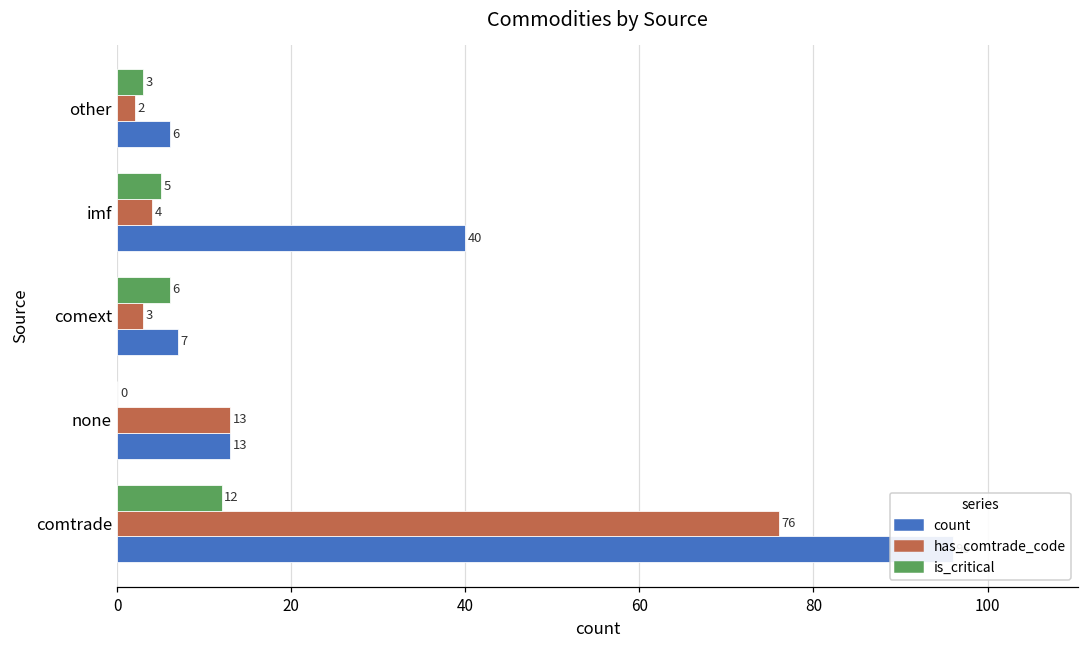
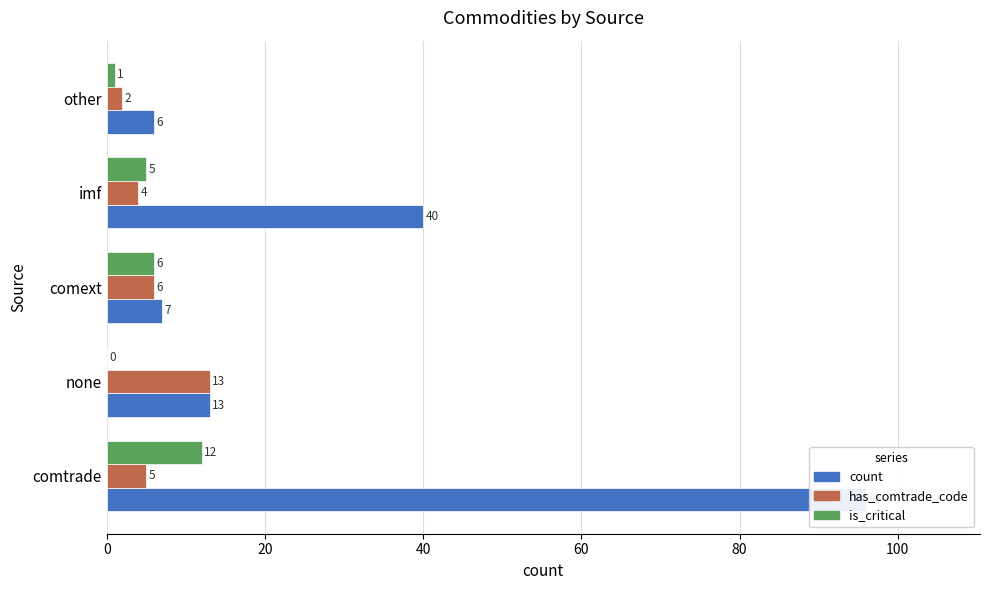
is_critical, other: 3 -> 1
has_comtrade_code, comext: 3 -> 6
has_comtrade_code, comtrade: 76 -> 5
